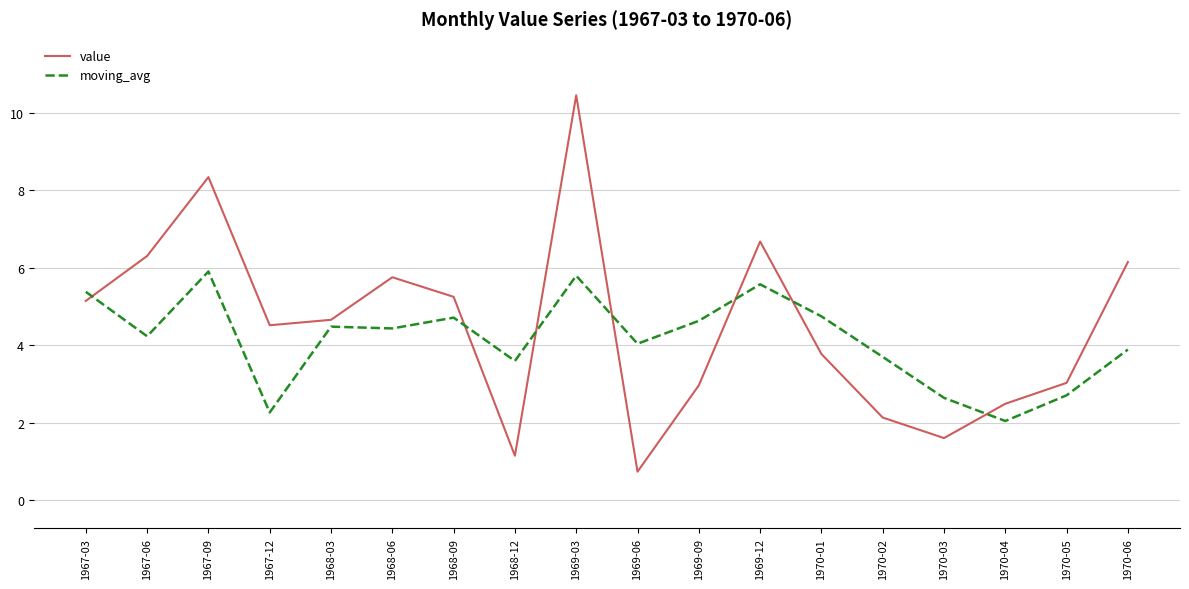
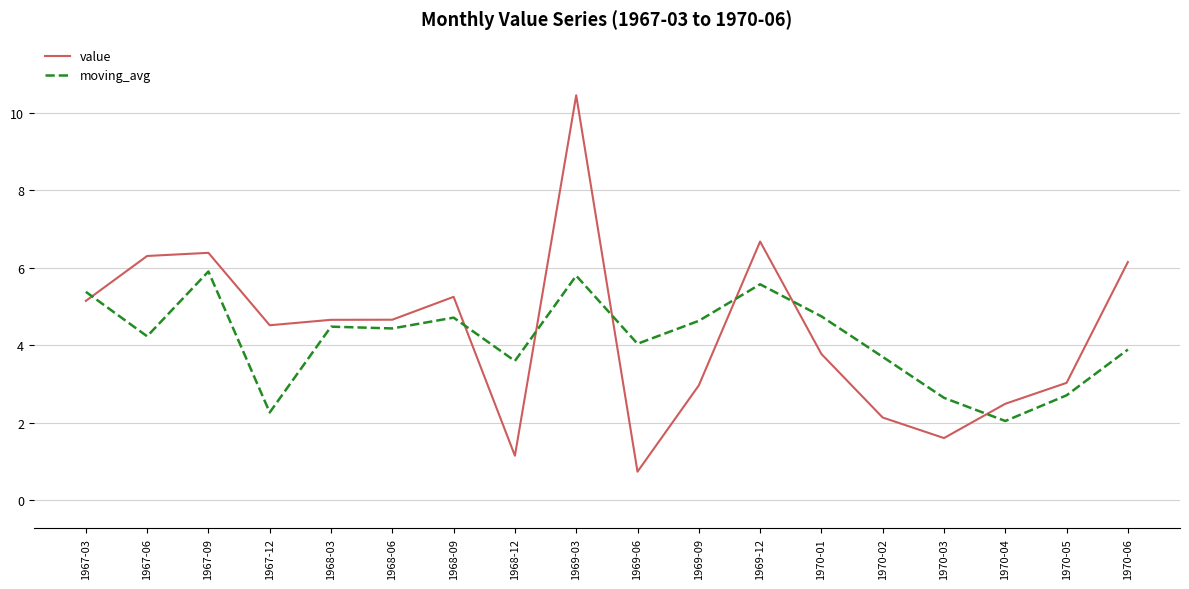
value, 1967-09: 8.3 -> 6.4
value, 1968-06: 5.8 -> 4.7
